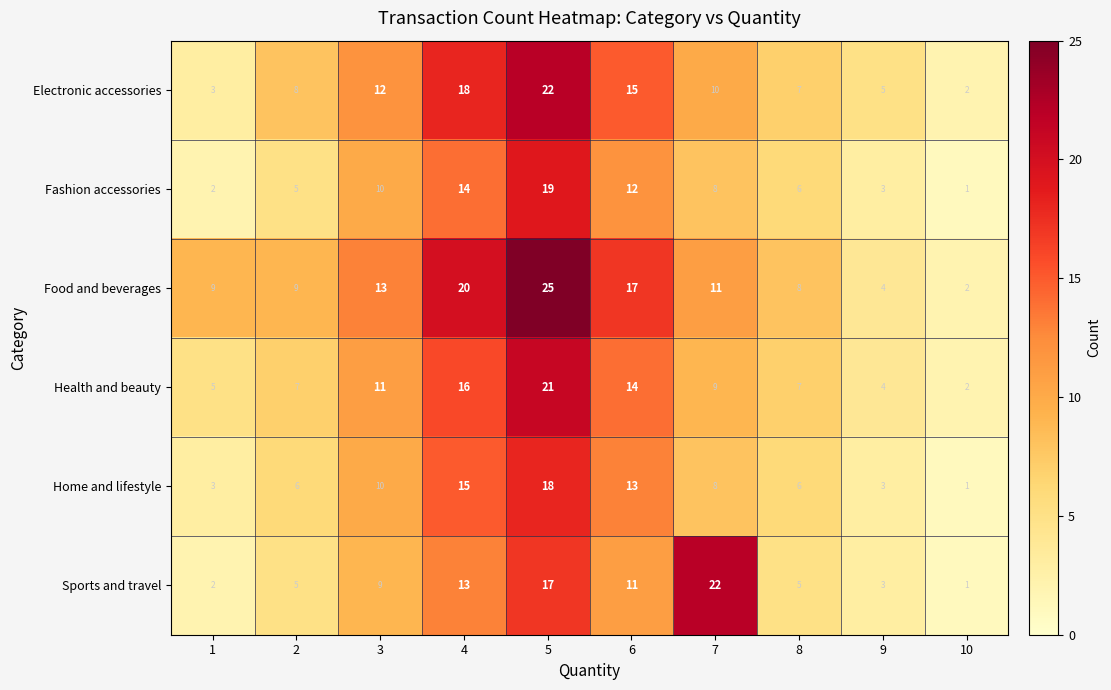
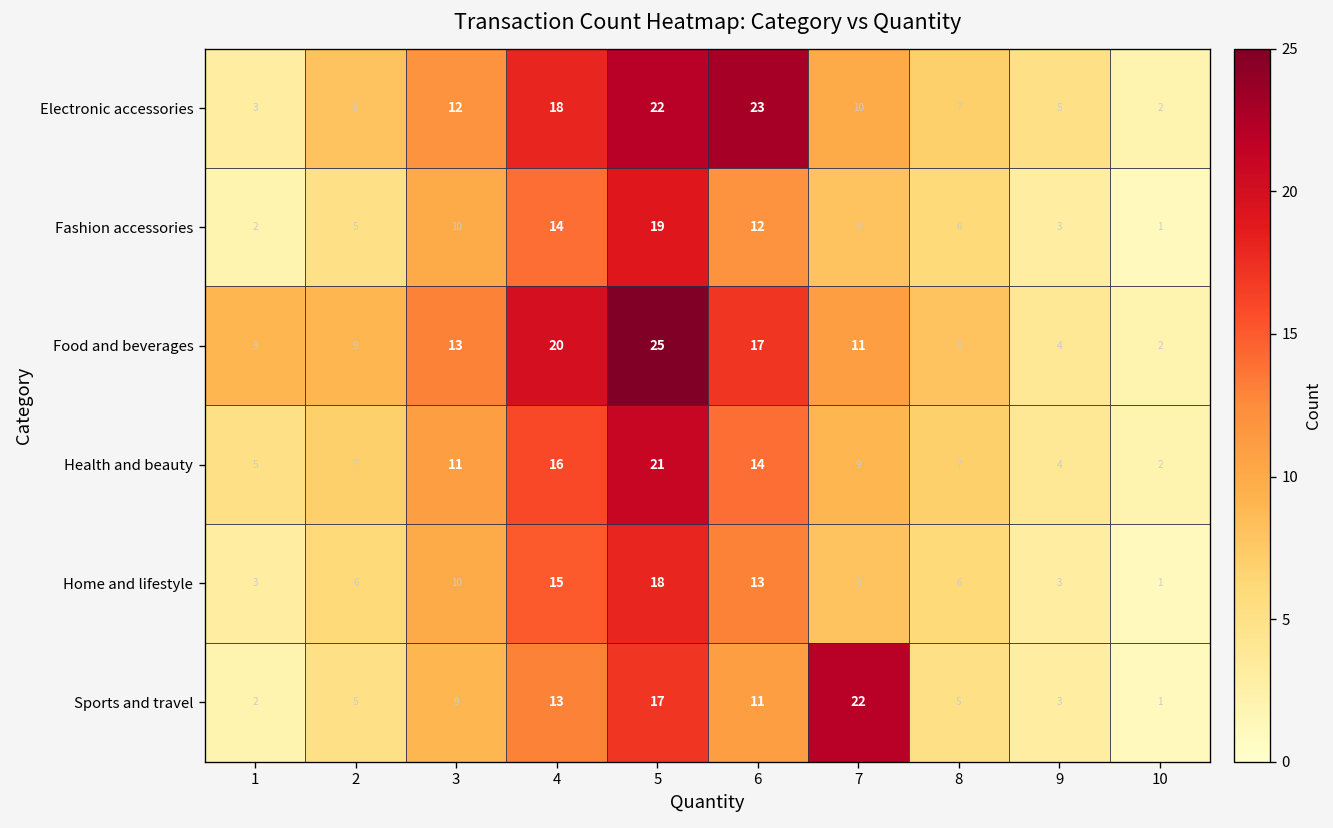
Electronic accessories, 6: 15 -> 23
